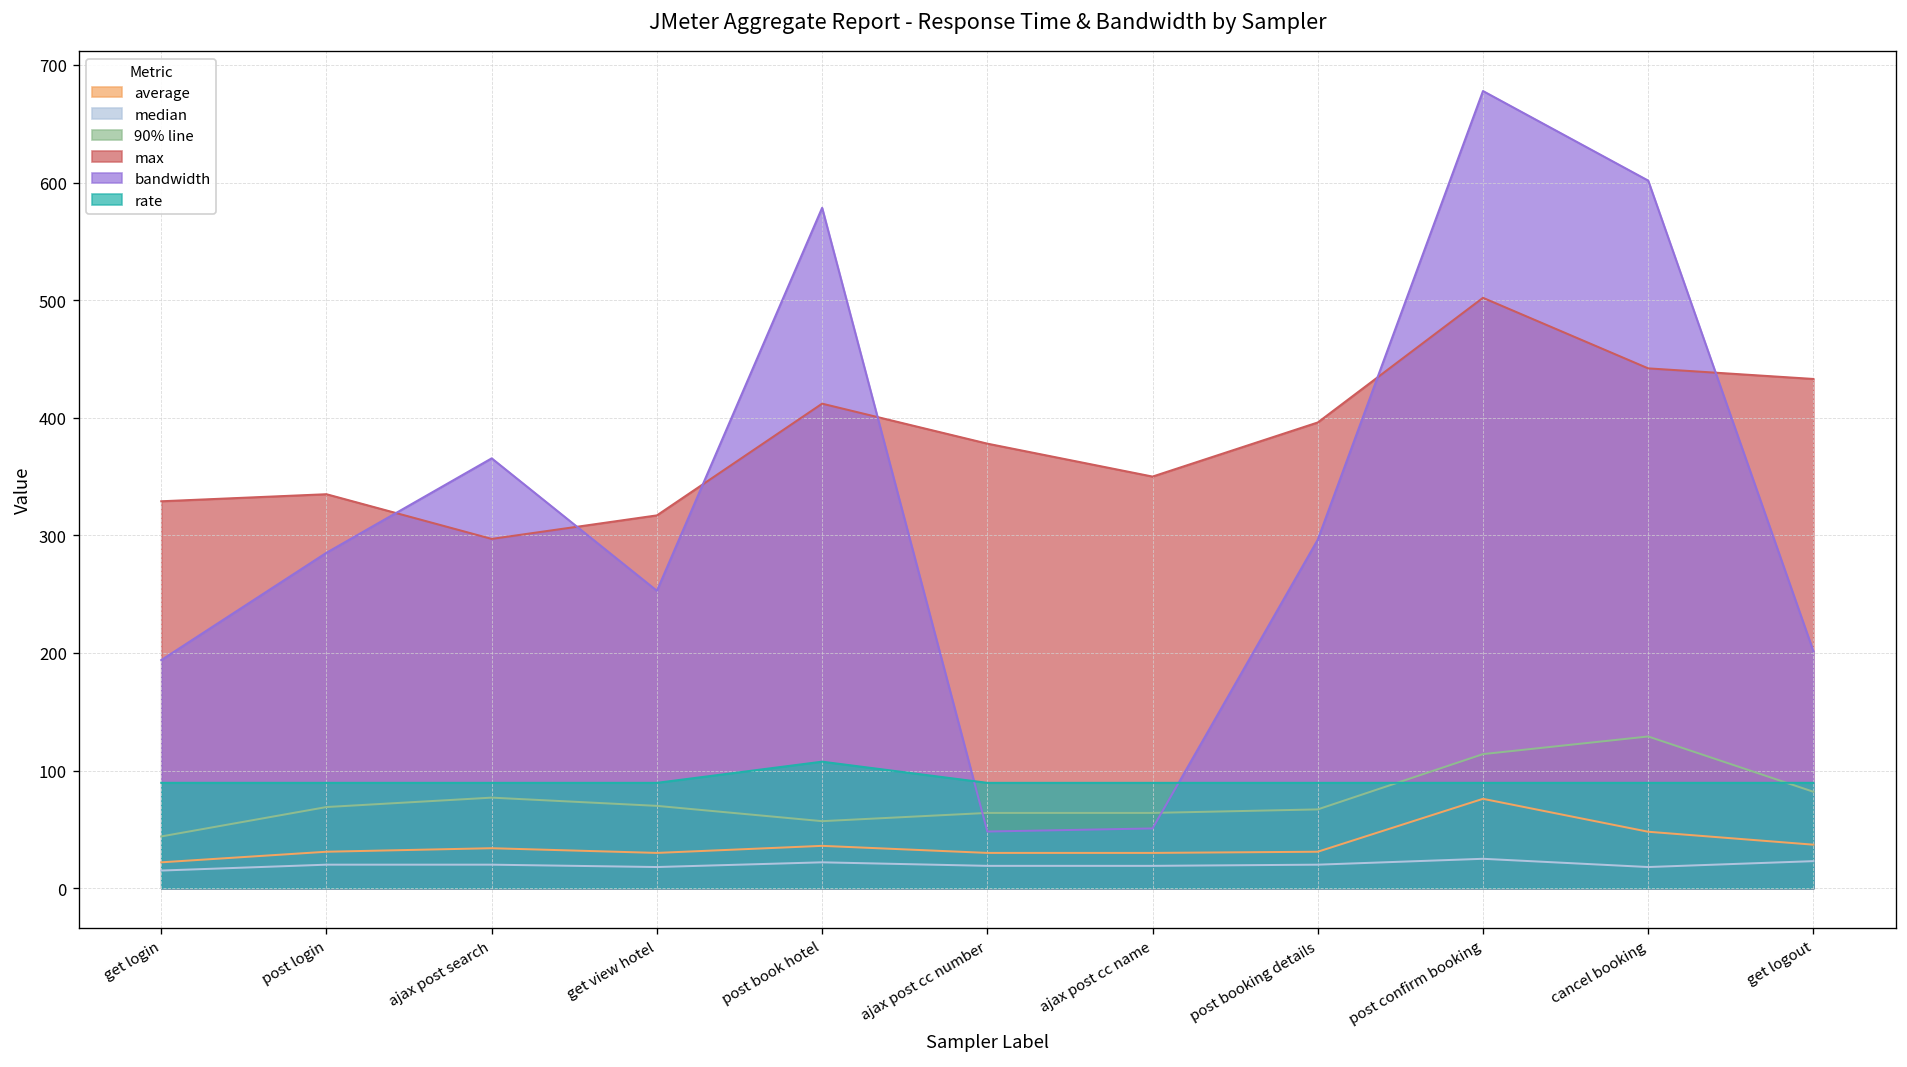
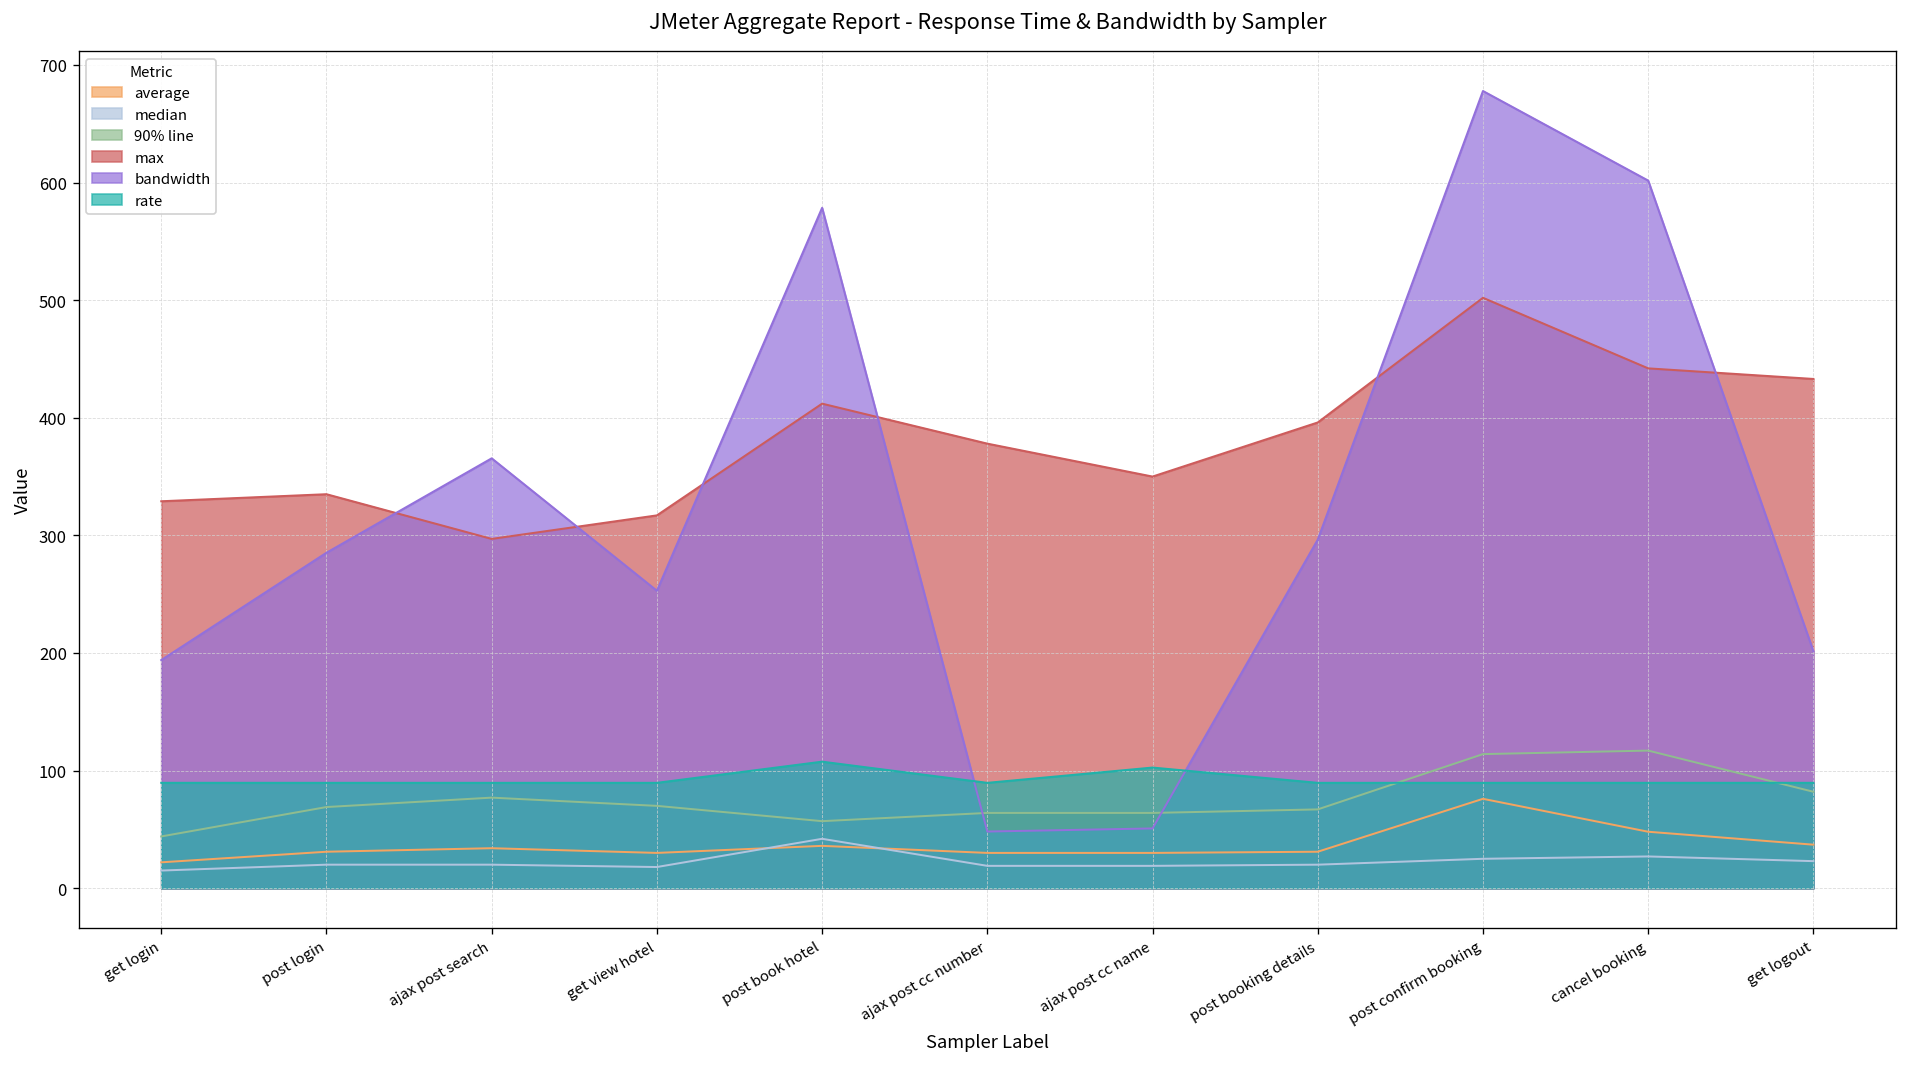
median, post book hotel: 20 -> 40
rate, ajax post cc name: 90 -> 100
median, cancel booking: 20 -> 30
90% line, cancel booking: 130 -> 120
